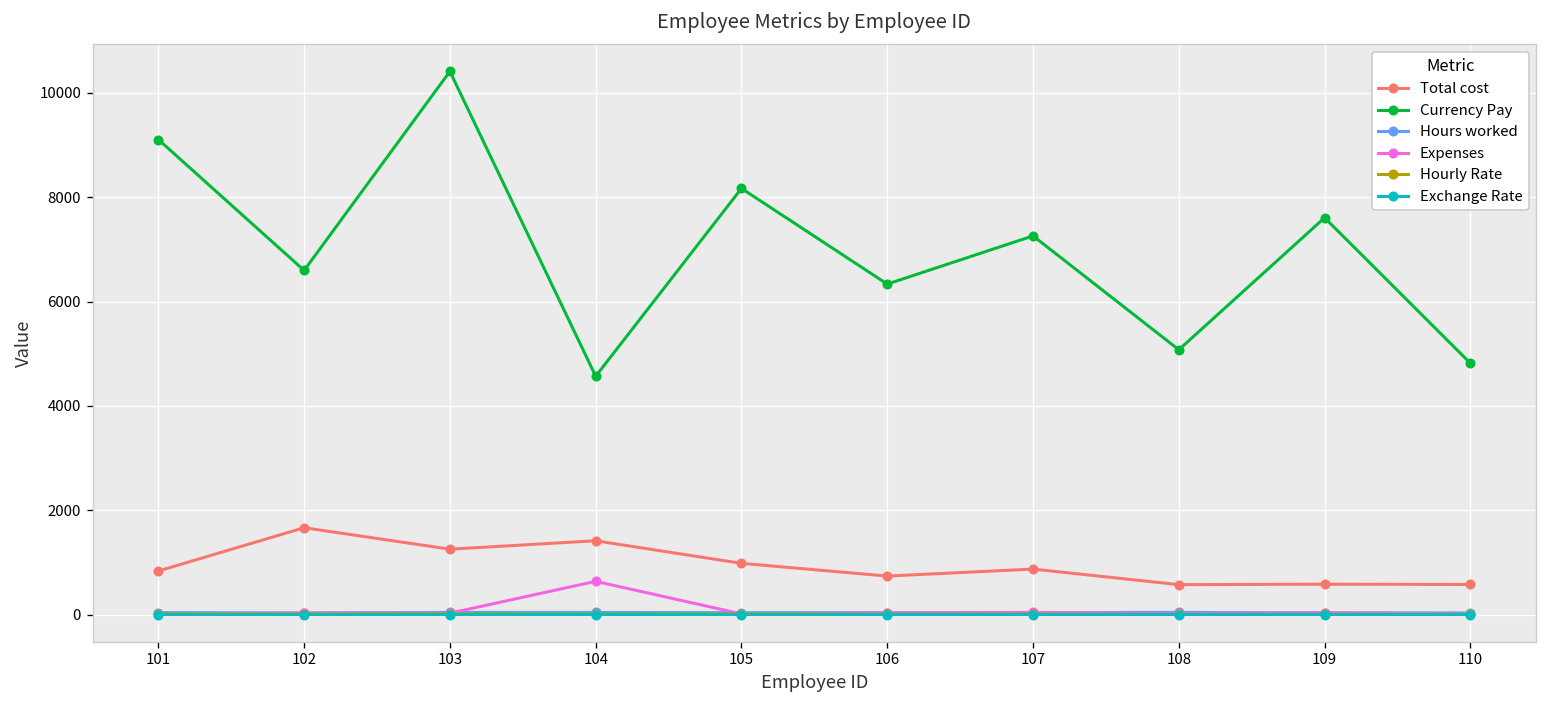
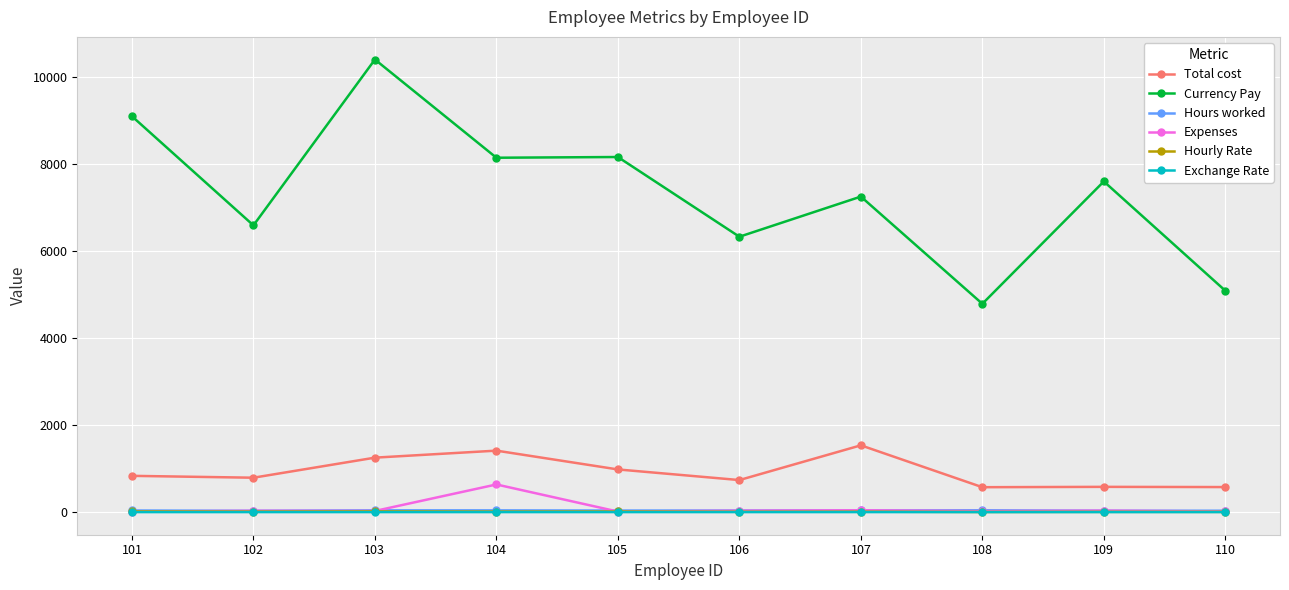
Total cost, 102: 1700 -> 800
Currency Pay, 104: 4600 -> 8100
Total cost, 107: 900 -> 1500
Currency Pay, 108: 5100 -> 4800
Currency Pay, 110: 4800 -> 5100
